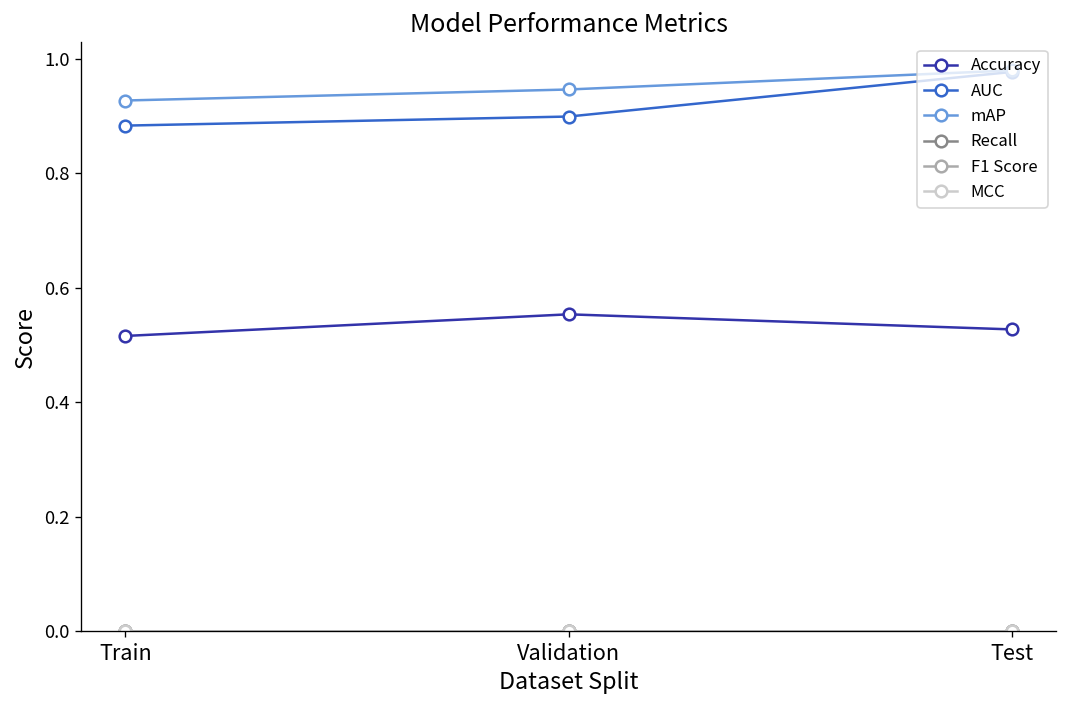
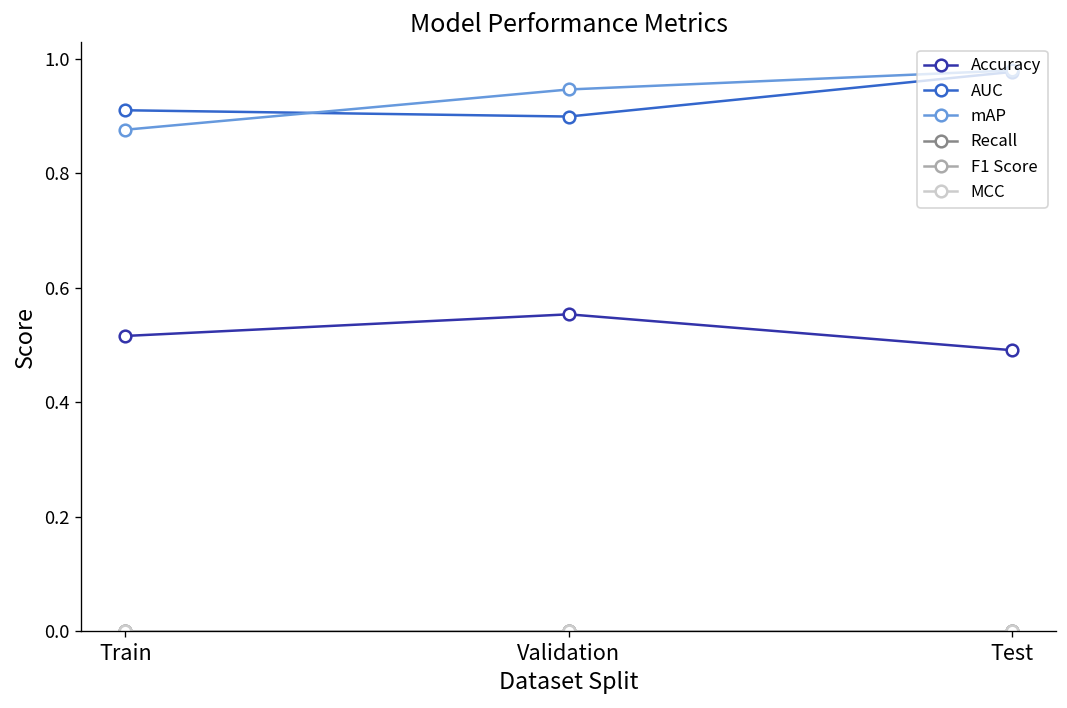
AUC, Train: 0.88 -> 0.91
mAP, Train: 0.93 -> 0.88
Accuracy, Test: 0.53 -> 0.49
